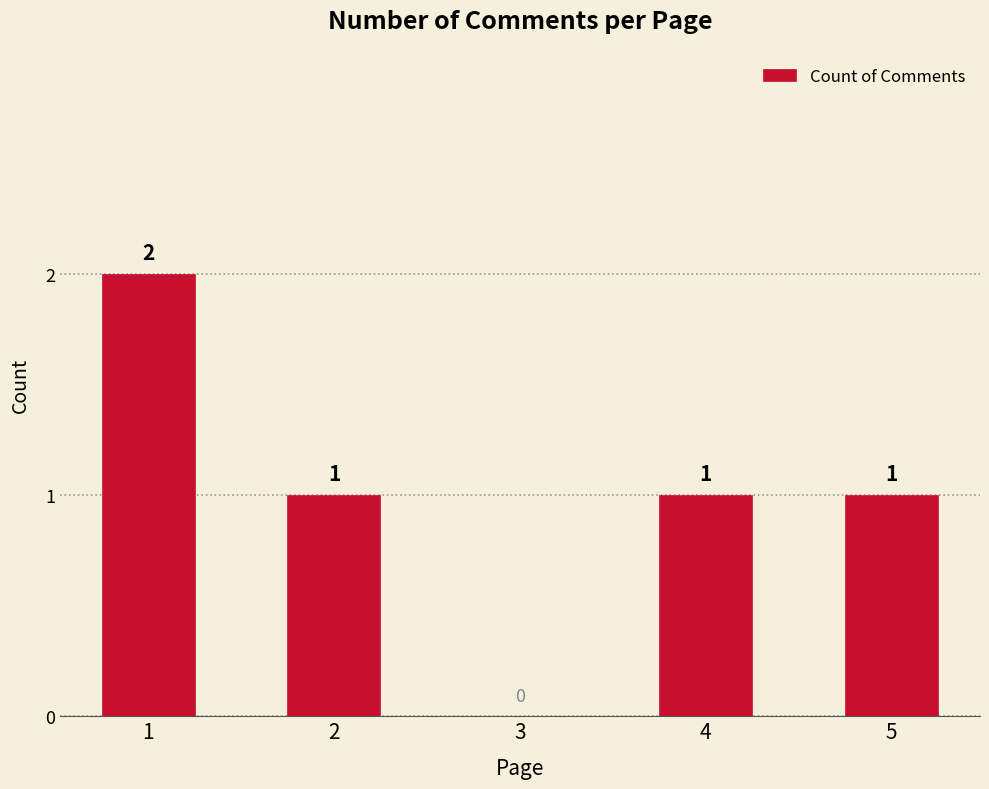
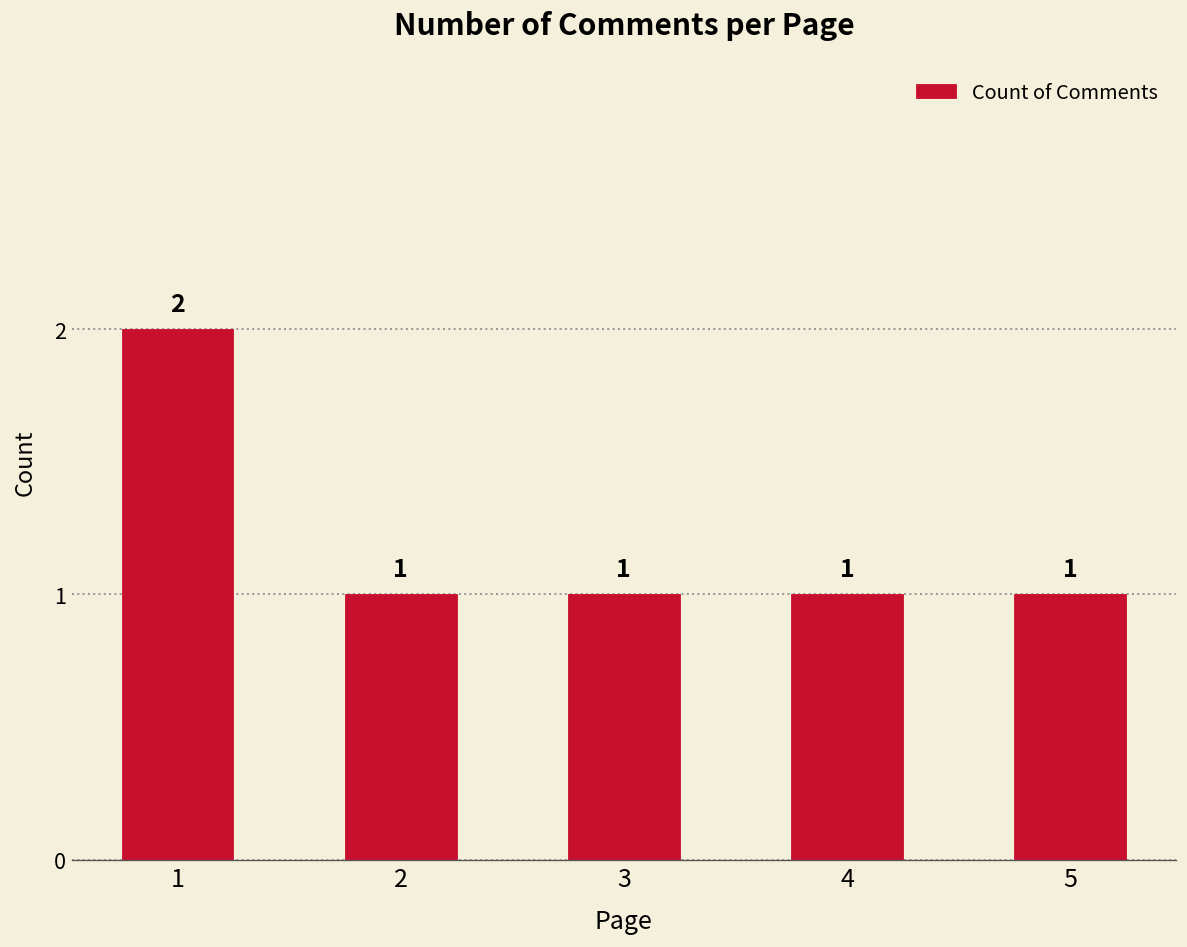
3: 0 -> 1
